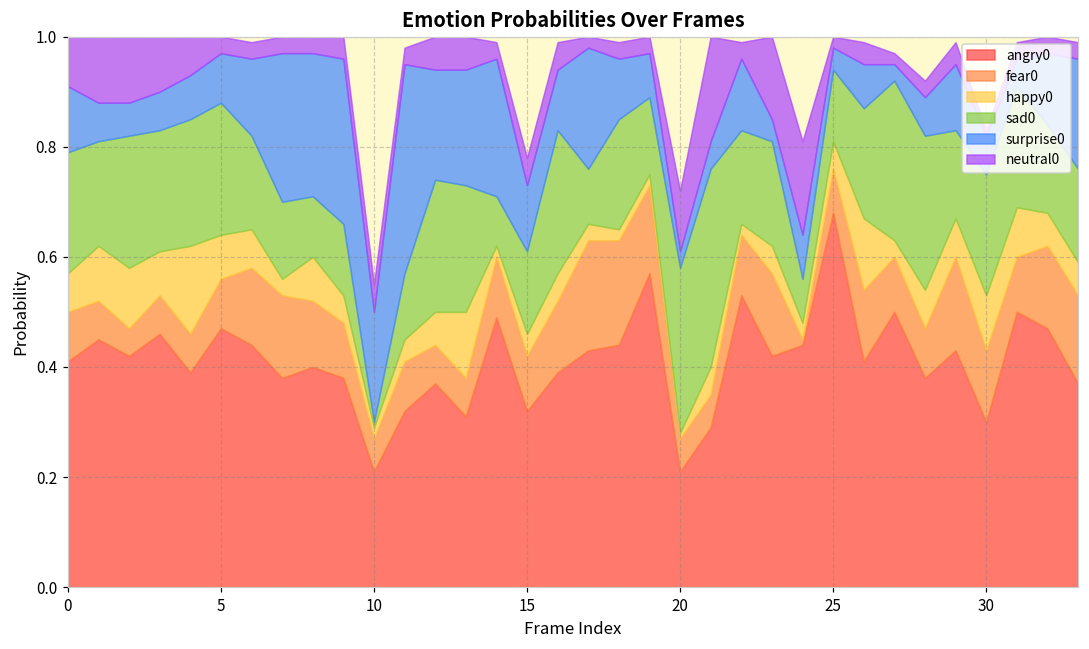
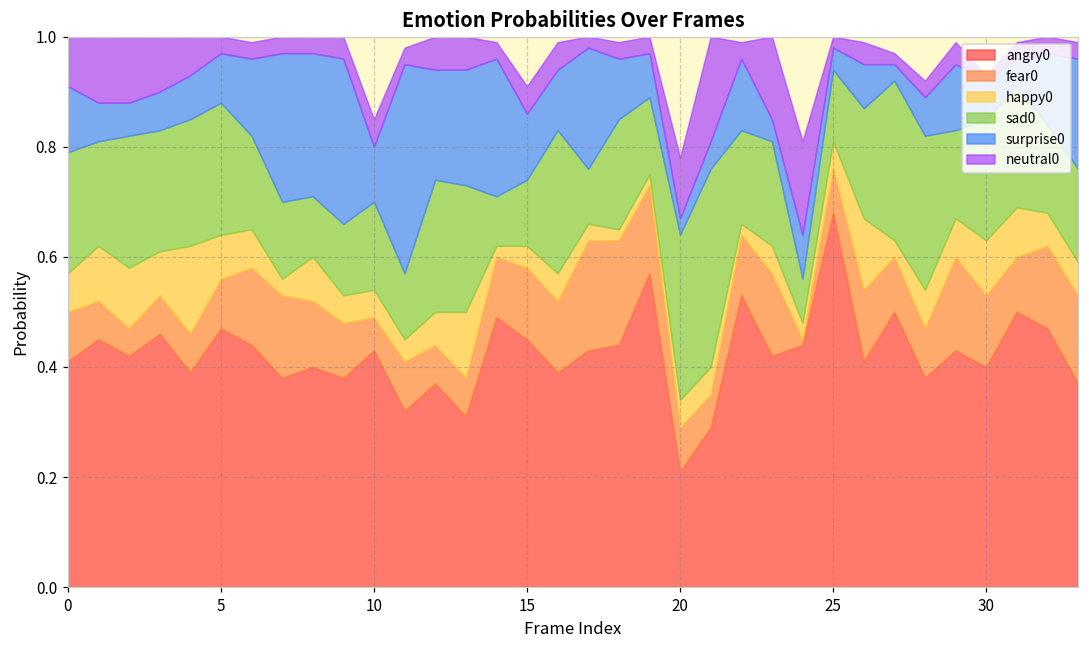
angry0, 10: 0.21 -> 0.43
happy0, 10: 0.02 -> 0.05
sad0, 10: 0.01 -> 0.16
surprise0, 10: 0.2 -> 0.1
angry0, 15: 0.32 -> 0.45
fear0, 15: 0.10 -> 0.13
sad0, 15: 0.15 -> 0.12
fear0, 20: 0.06 -> 0.08
happy0, 20: 0.01 -> 0.05
angry0, 30: 0.3 -> 0.4
